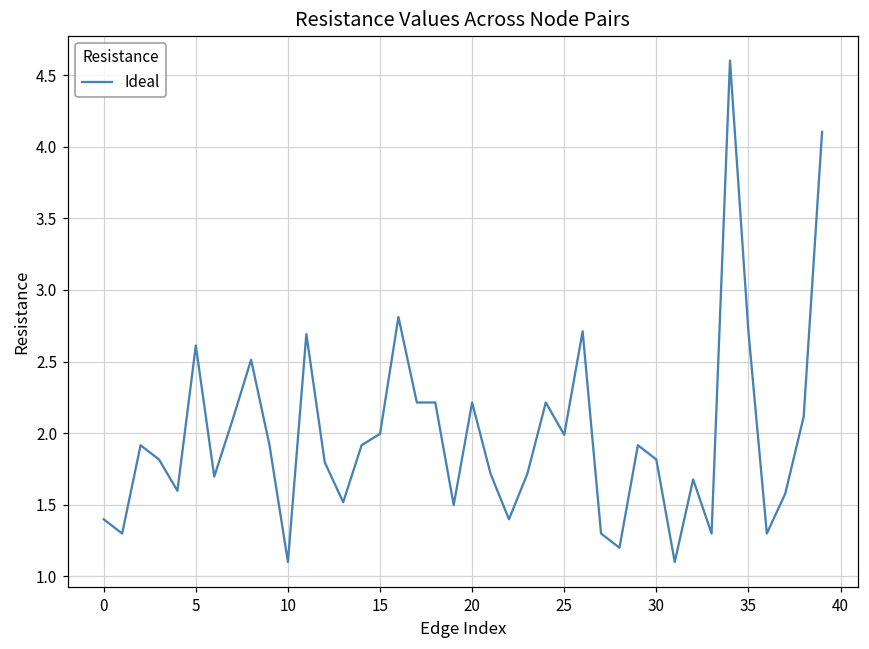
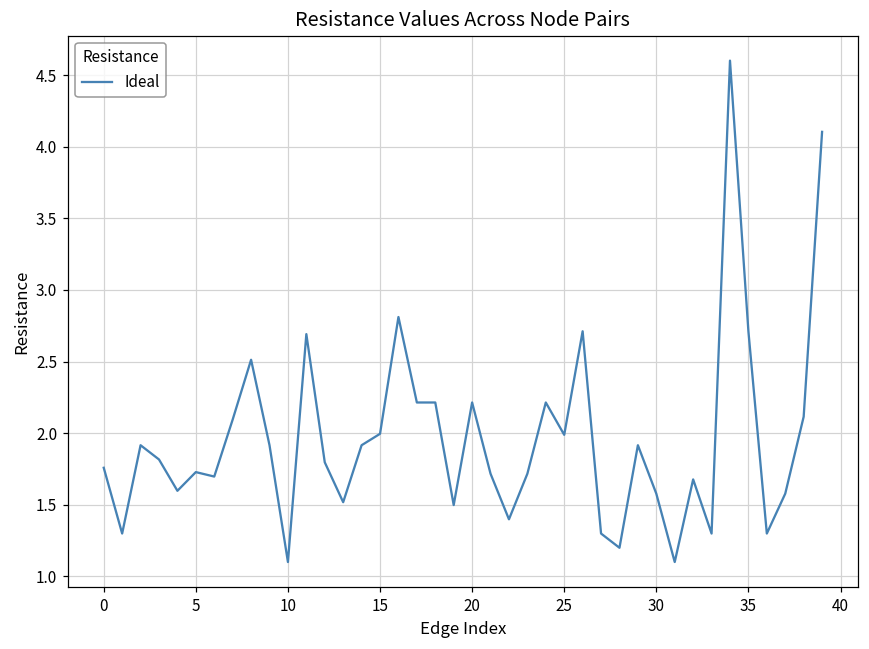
0: 1.40 -> 1.76
5: 2.61 -> 1.73
30: 1.82 -> 1.58
